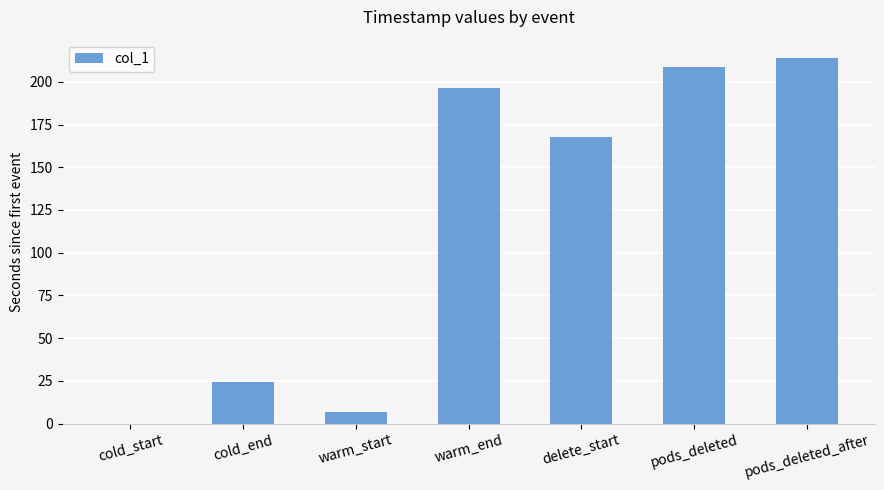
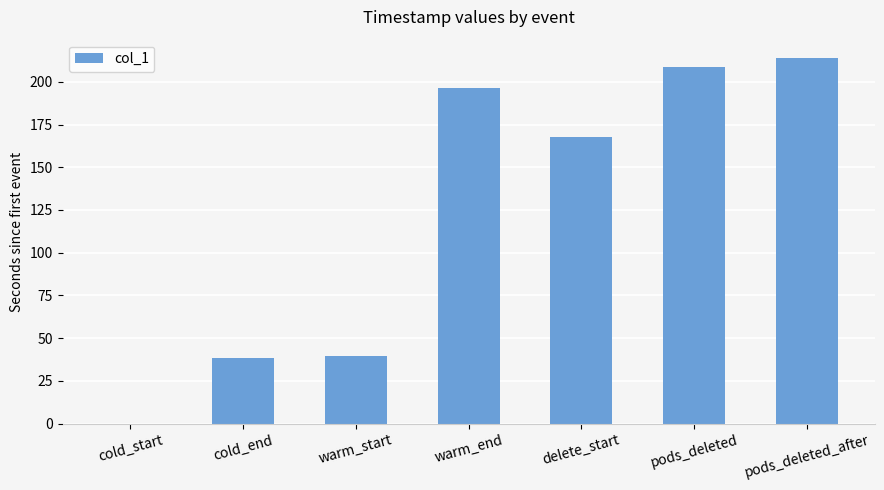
cold_end: 24 -> 38
warm_start: 7 -> 39
